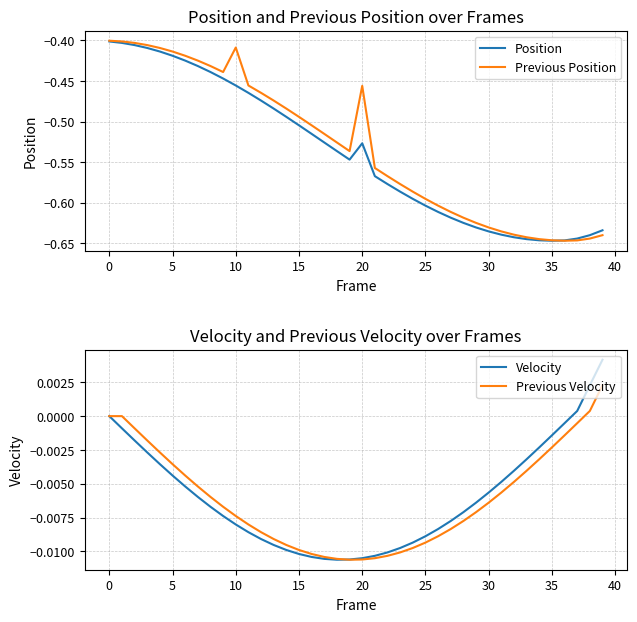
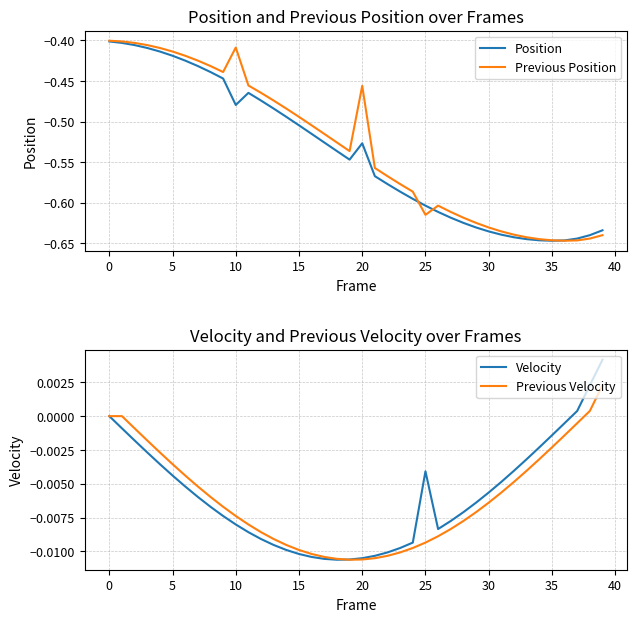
Position and Previous Position over Frames, Position, 10: -0.46 -> -0.48
Position and Previous Position over Frames, Previous Position, 25: -0.60 -> -0.61
Velocity and Previous Velocity over Frames, Velocity, 25: -0.0089 -> -0.0041
